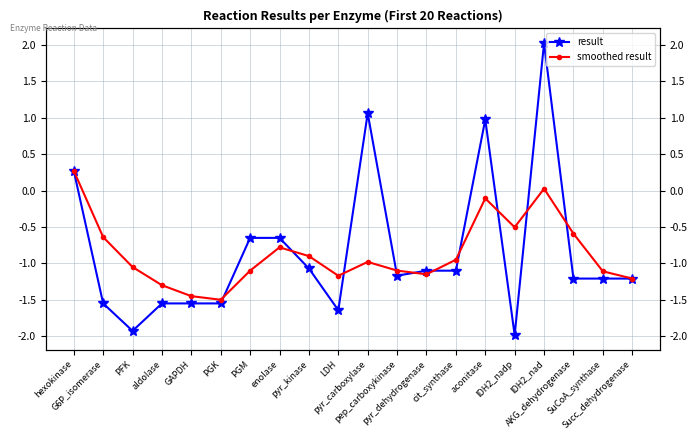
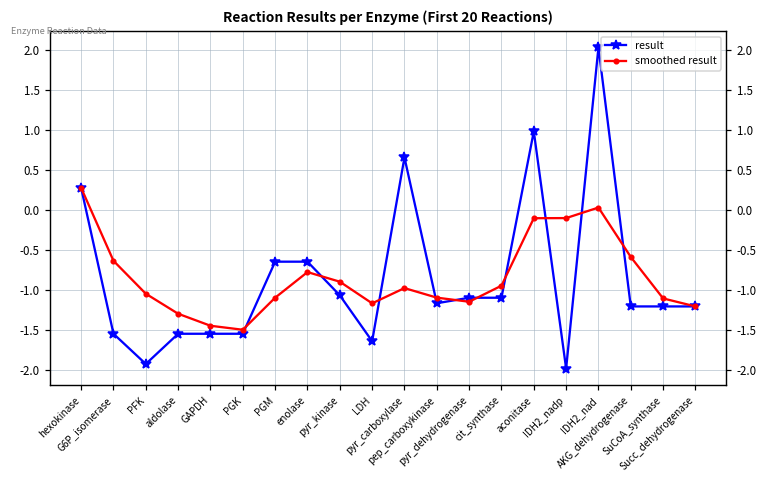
result, pyr_carboxylase: 1.1 -> 0.7
smoothed result, IDH2_nadp: -0.5 -> -0.1
